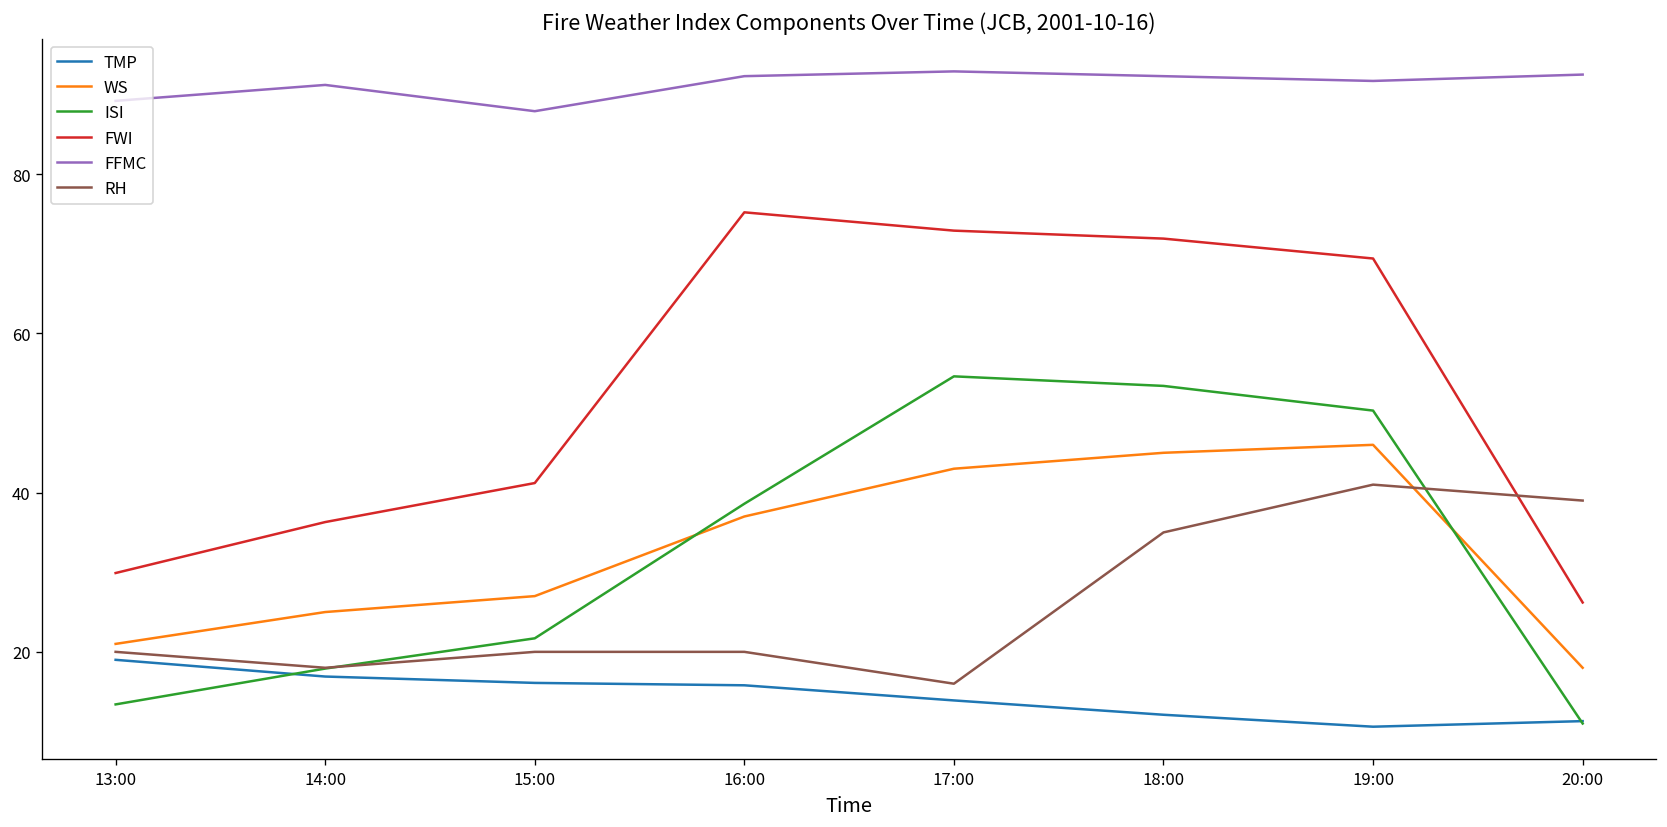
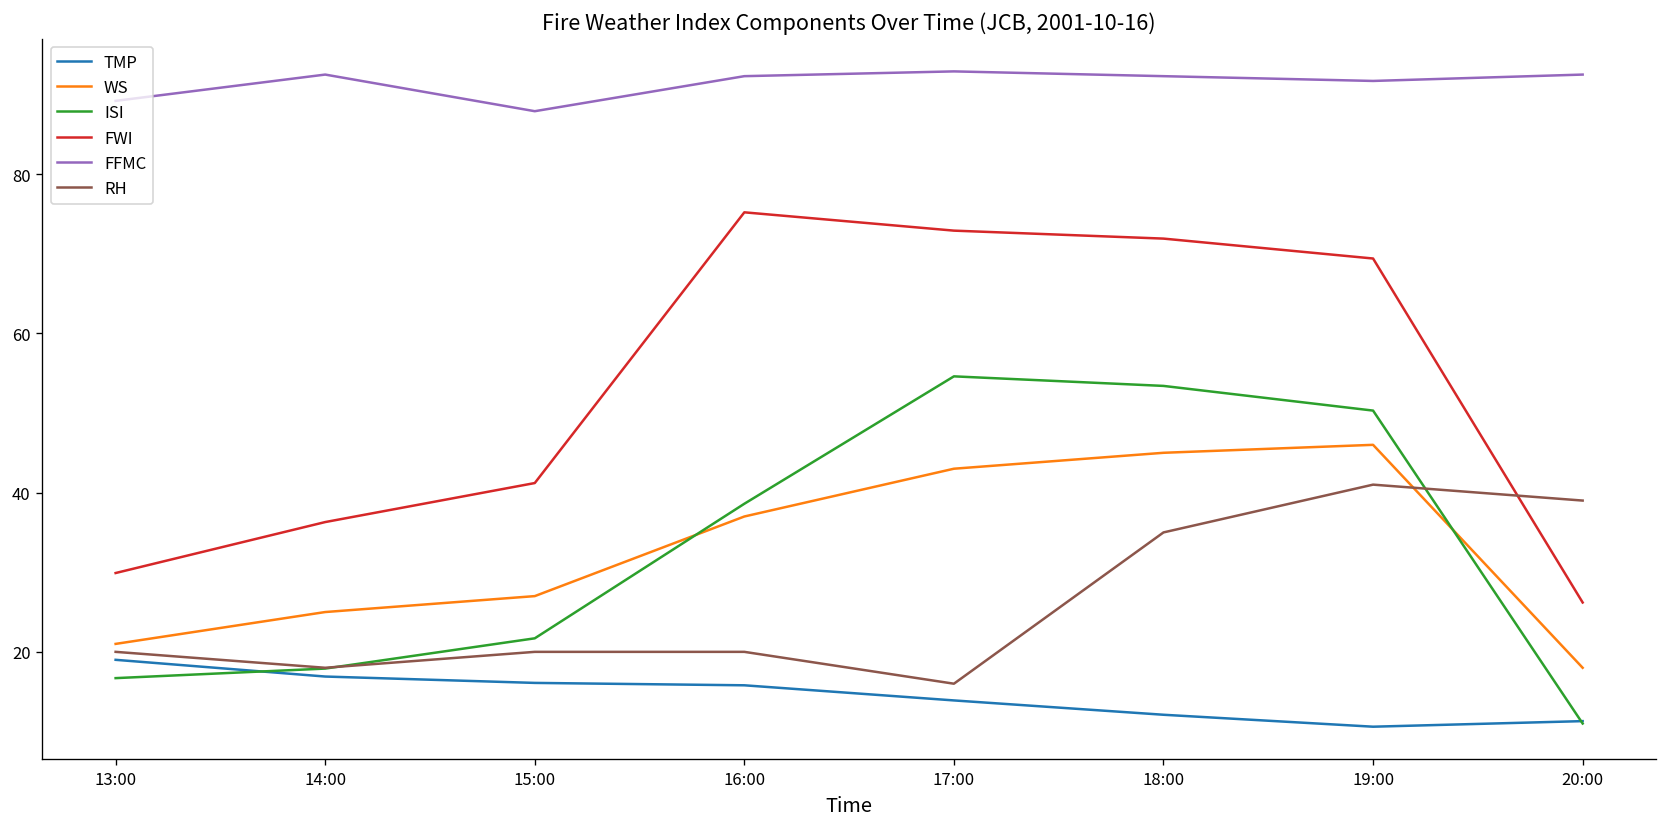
ISI, 13:00: 13 -> 17
FFMC, 14:00: 91 -> 93
